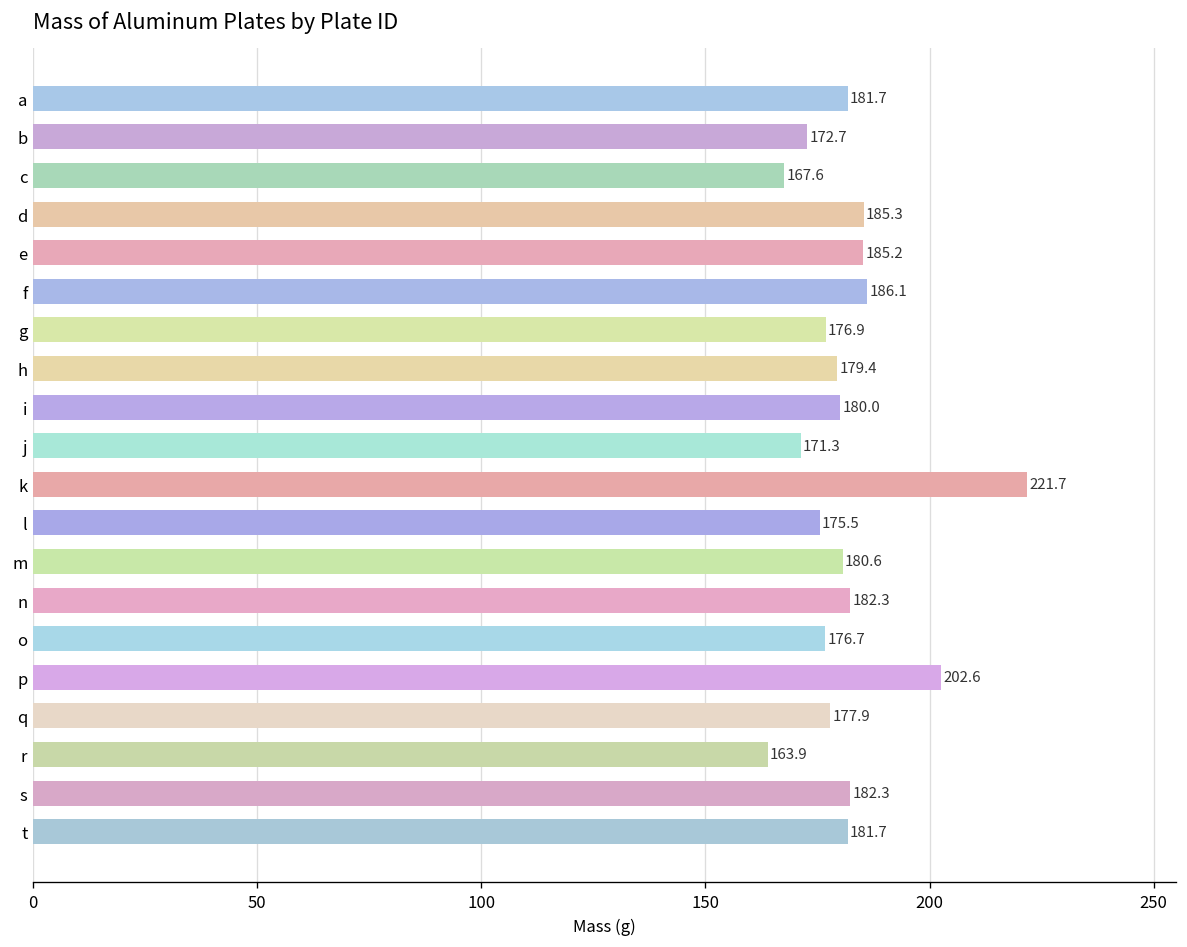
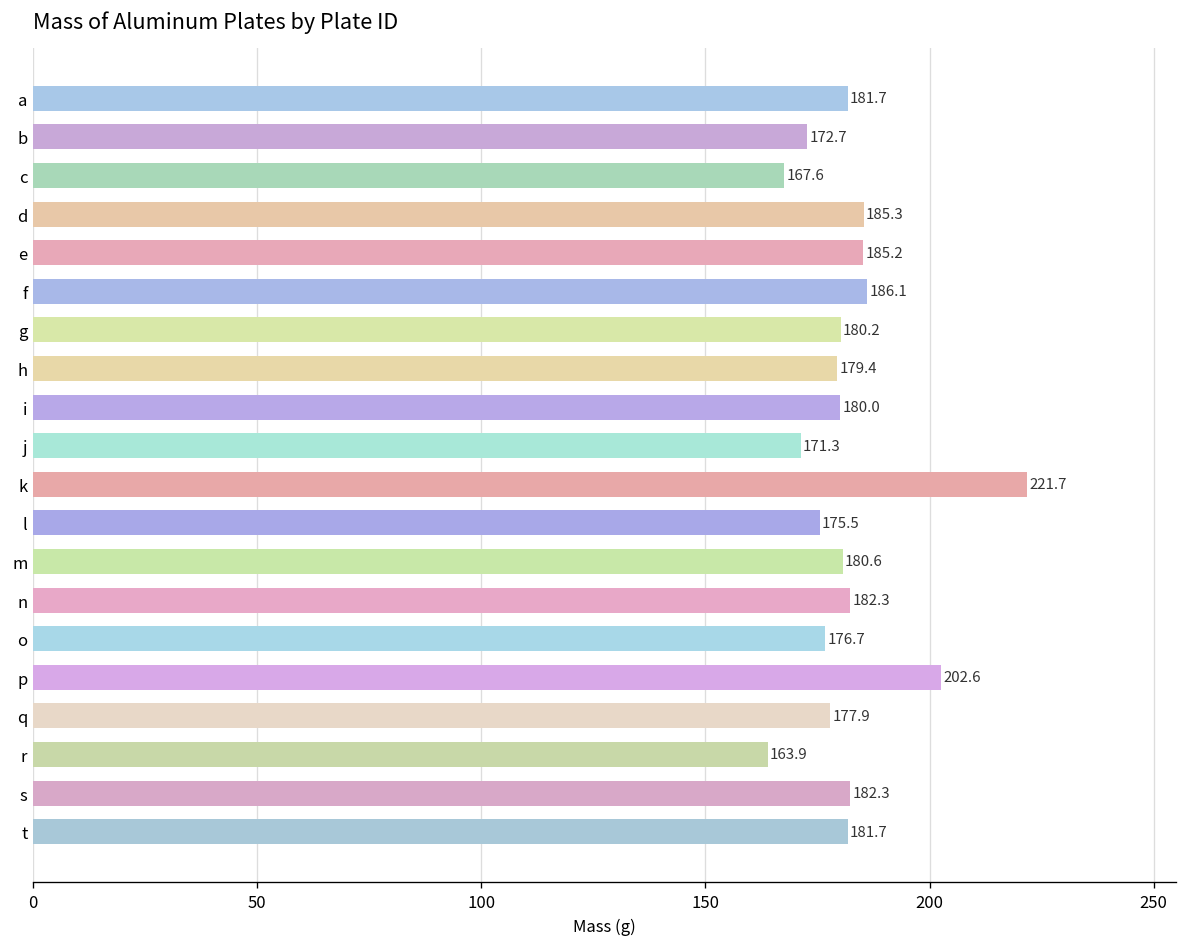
g: 176.9 -> 180.2
